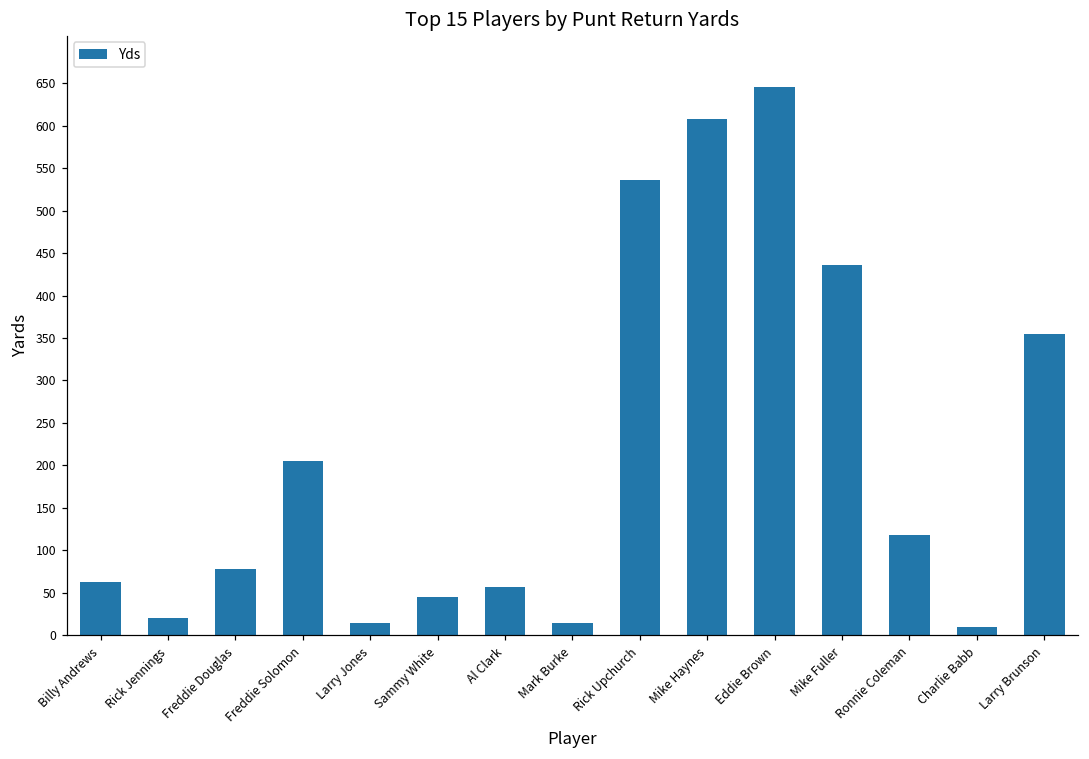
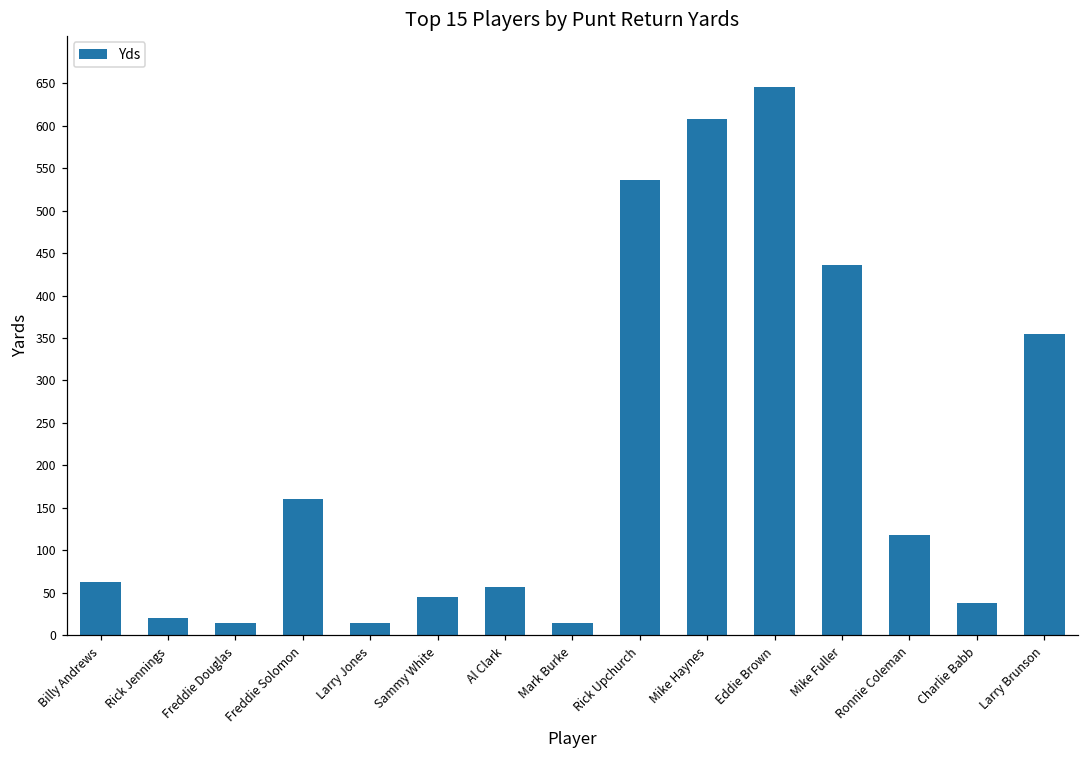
Freddie Douglas: 80 -> 10
Freddie Solomon: 210 -> 160
Charlie Babb: 10 -> 40
